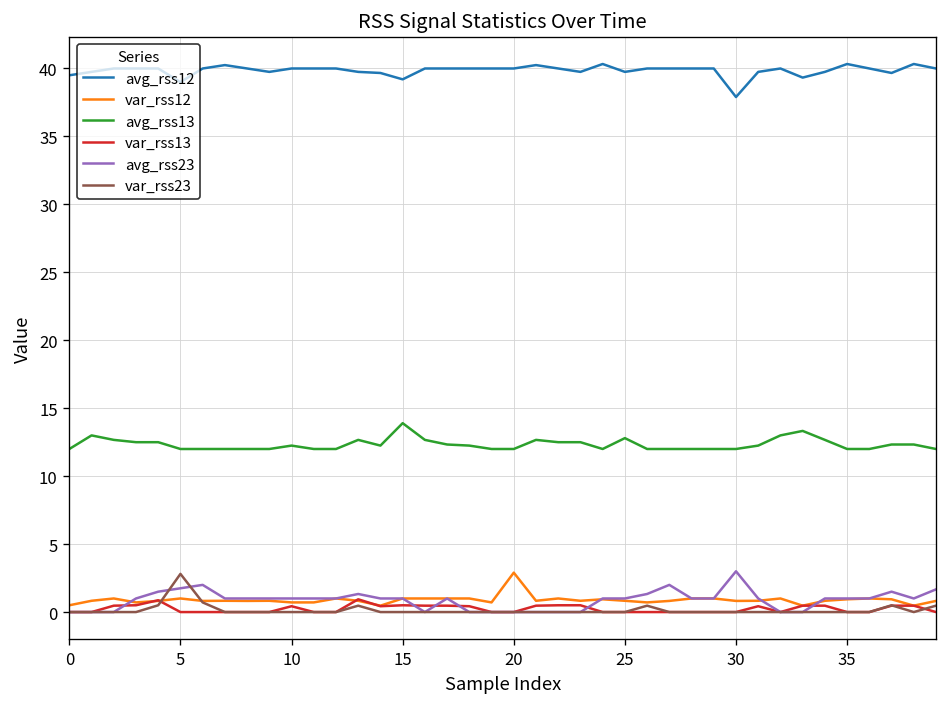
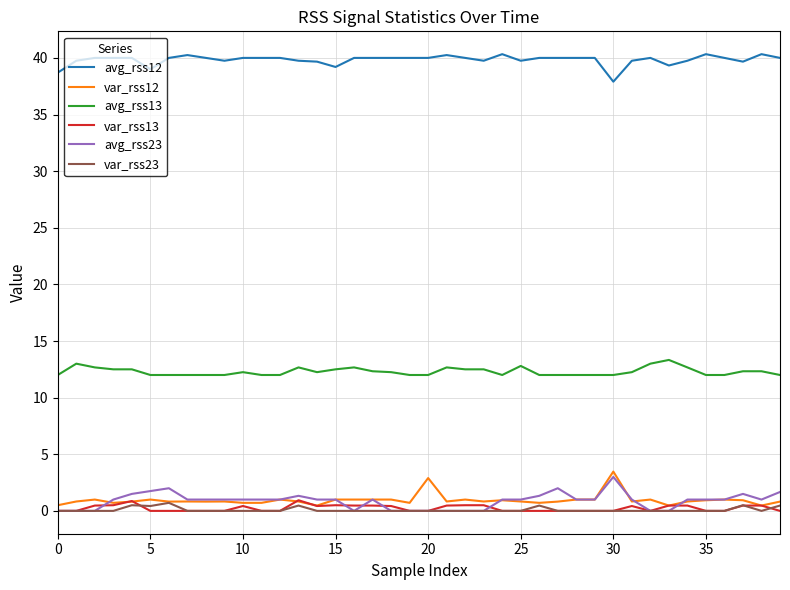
avg_rss12, 0: 39.5 -> 38.7
var_rss23, 5: 2.8 -> 0.4
avg_rss13, 15: 13.9 -> 12.5
var_rss12, 30: 0.8 -> 3.5
